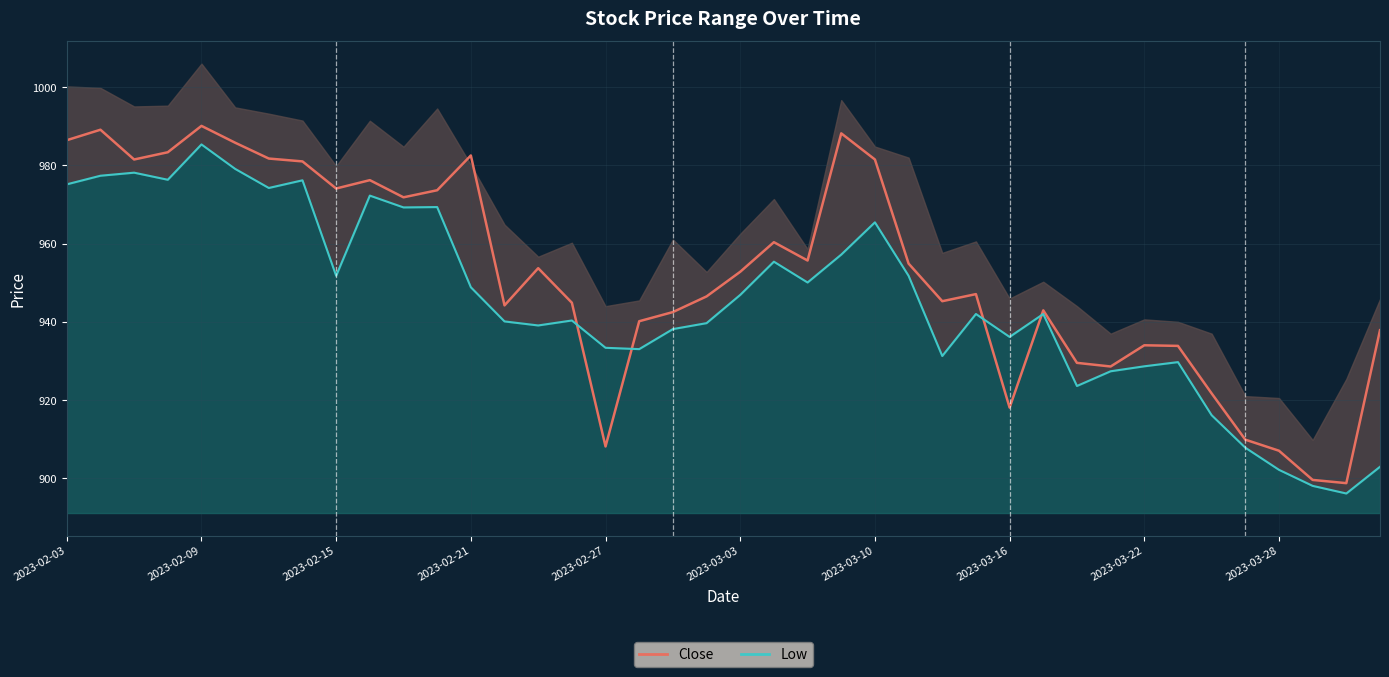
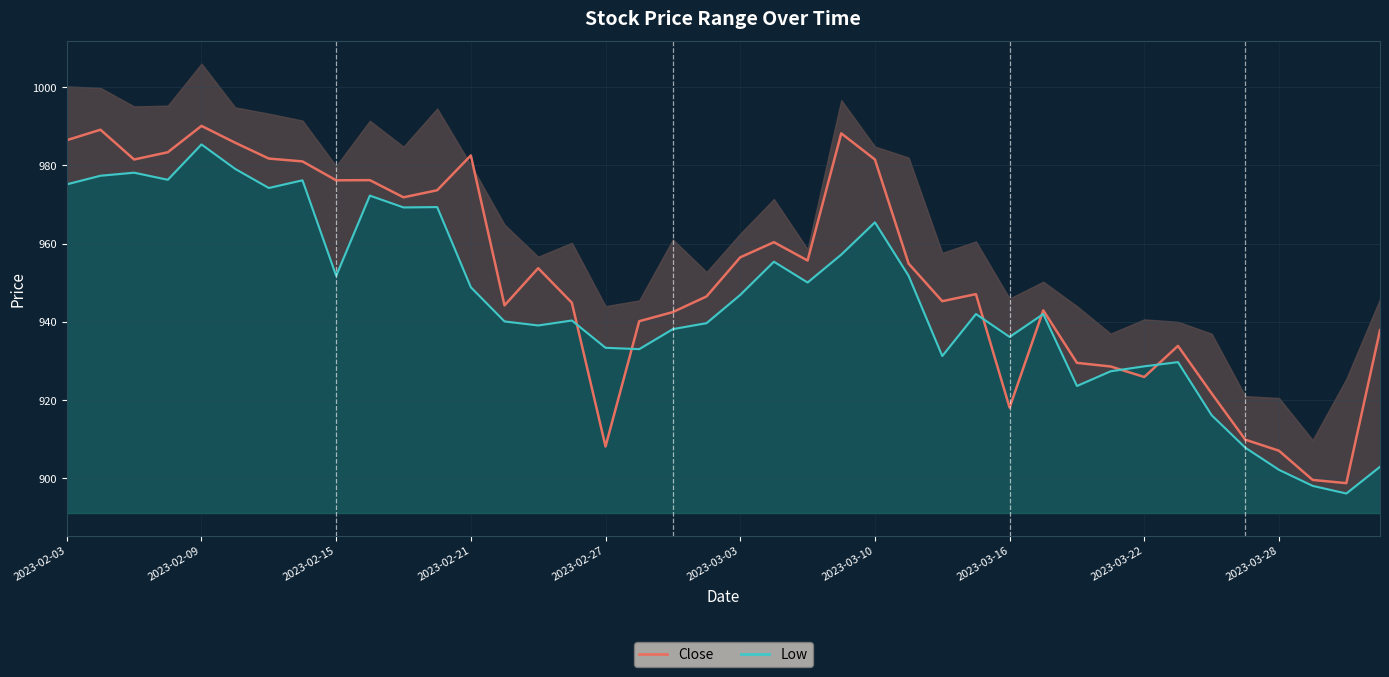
Close, 2023-02-15: 974 -> 976
Close, 2023-03-03: 953 -> 956
Close, 2023-03-22: 934 -> 926
